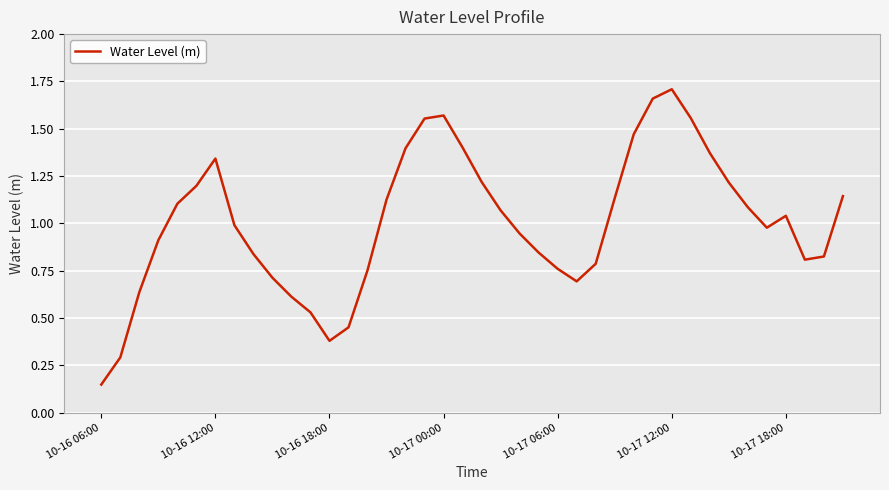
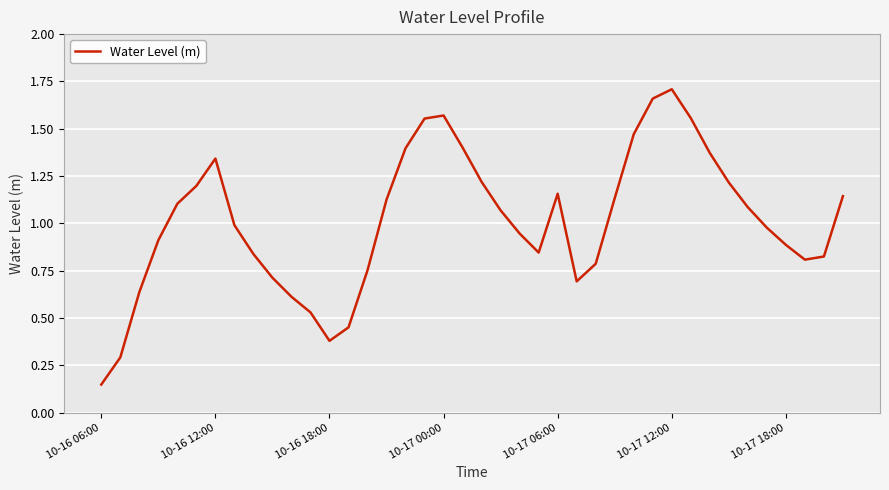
10-17 06:00: 0.76 -> 1.16
10-17 18:00: 1.04 -> 0.89
